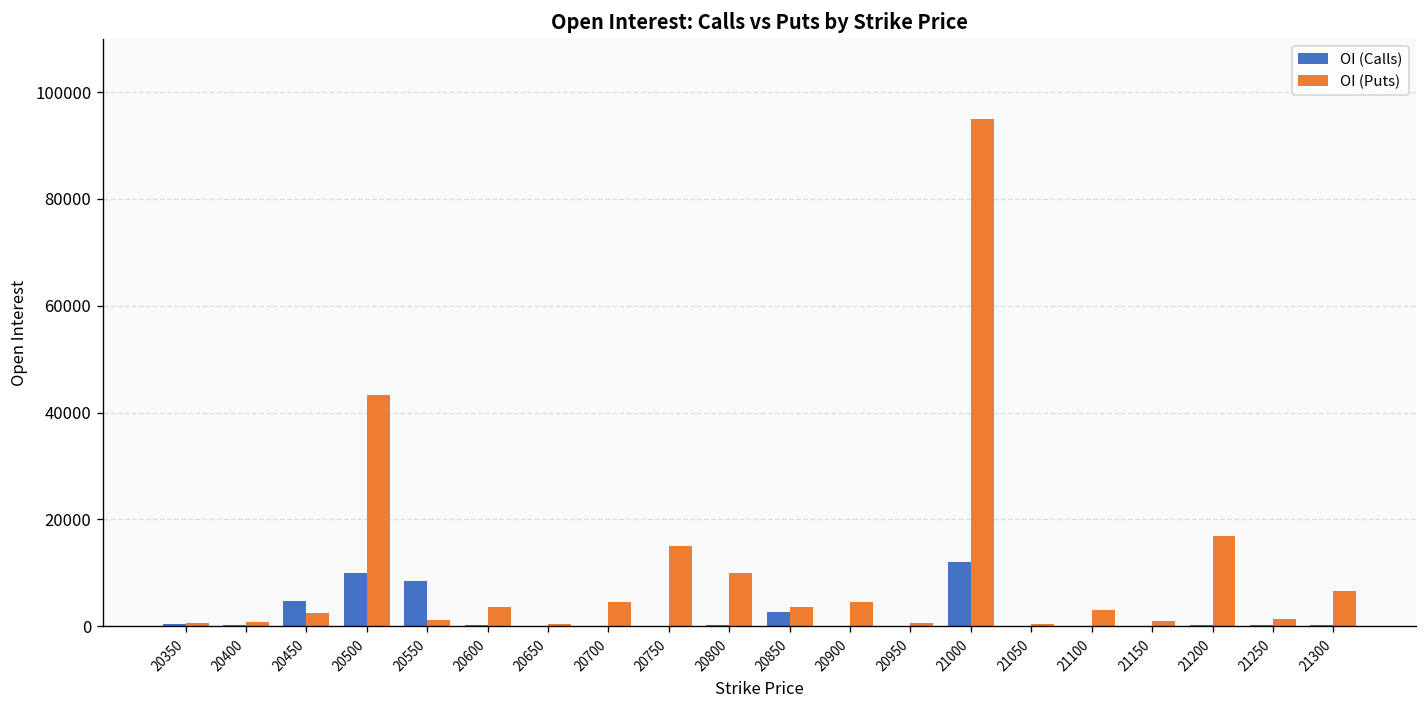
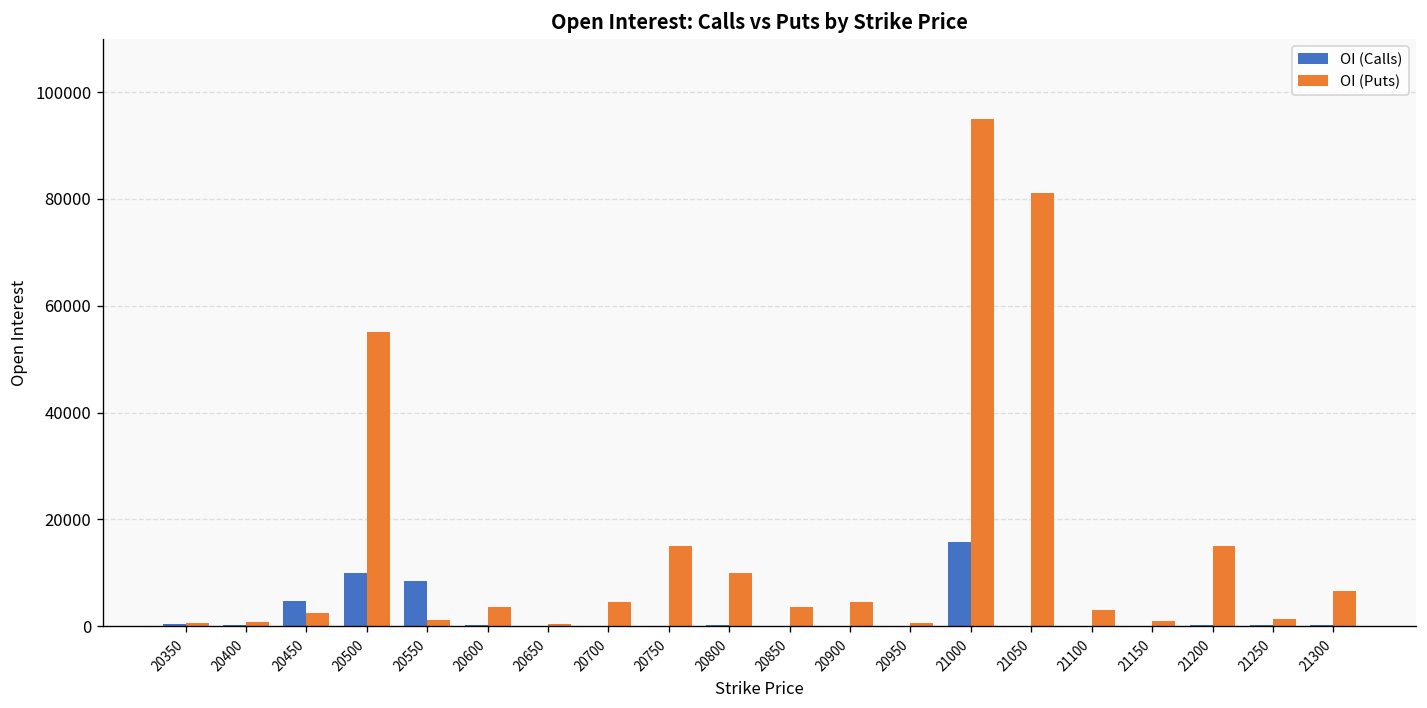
OI (Puts), 20500: 43000 -> 55000
OI (Calls), 20850: 3000 -> 0
OI (Calls), 21000: 12000 -> 16000
OI (Puts), 21050: 0 -> 81000
OI (Puts), 21200: 17000 -> 15000
